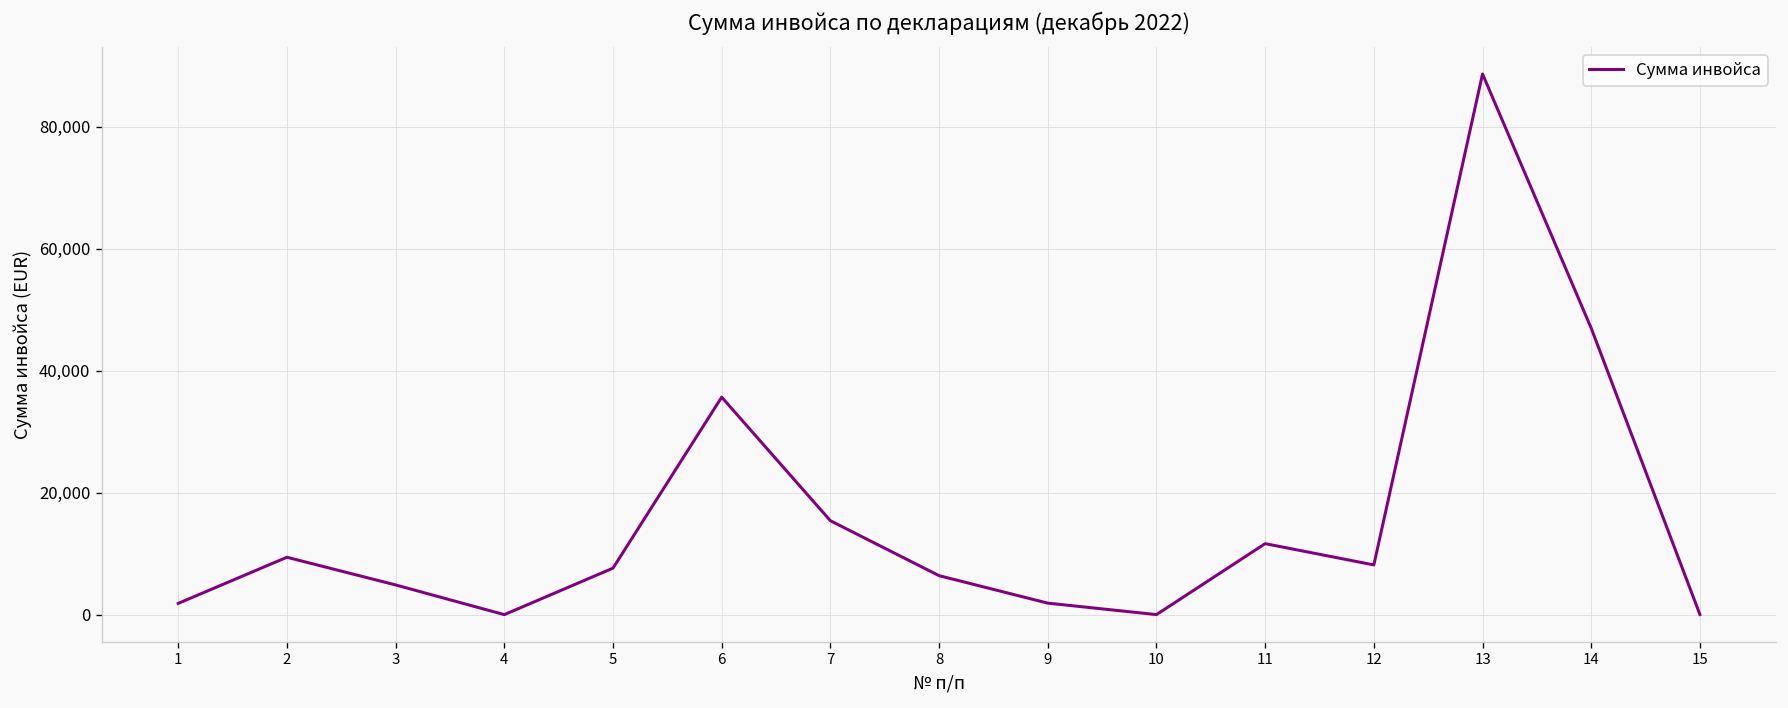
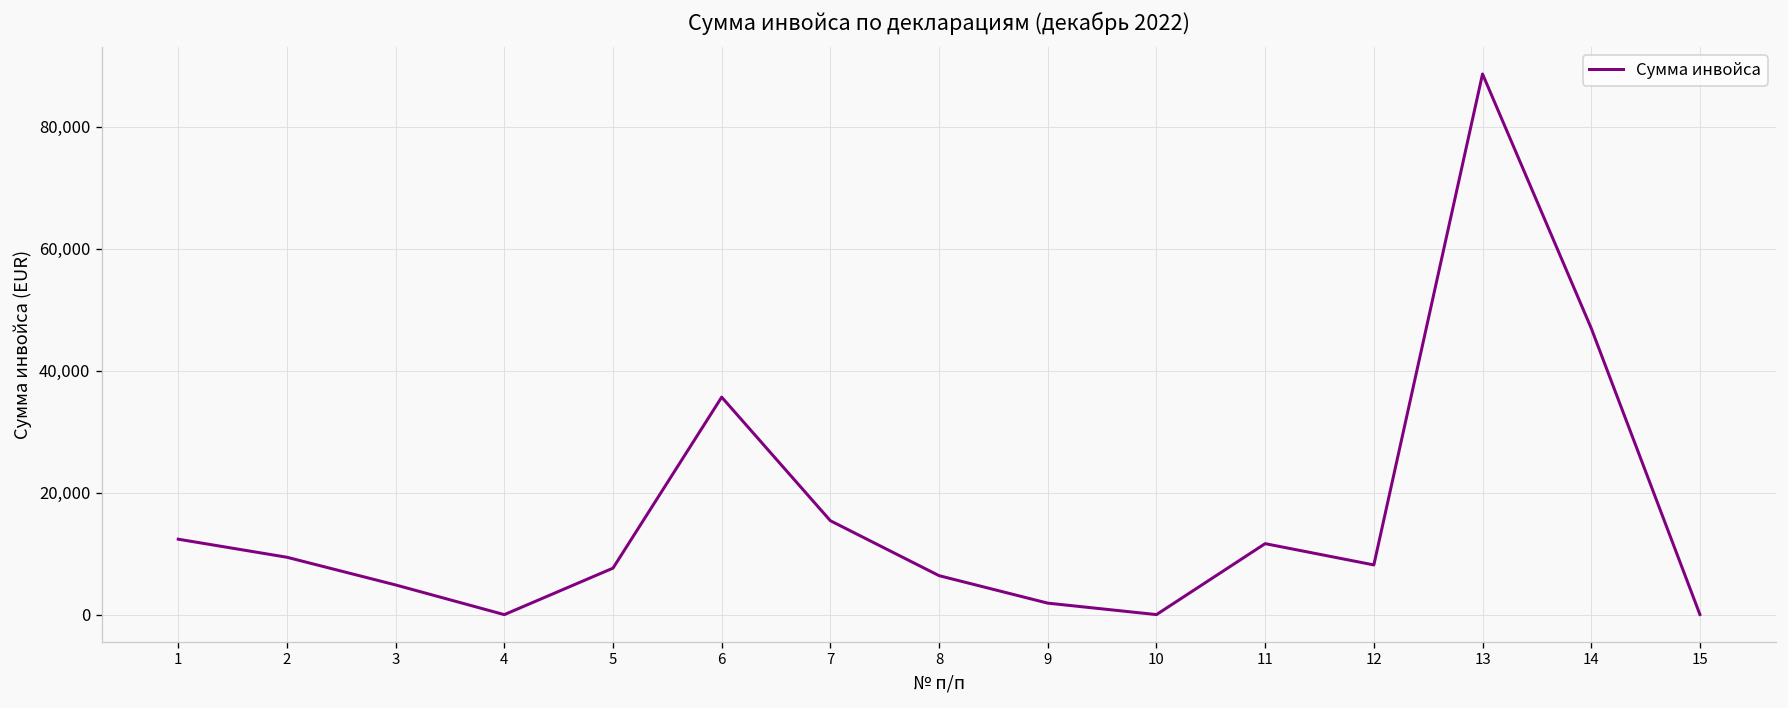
1: 2,000 -> 12,000
